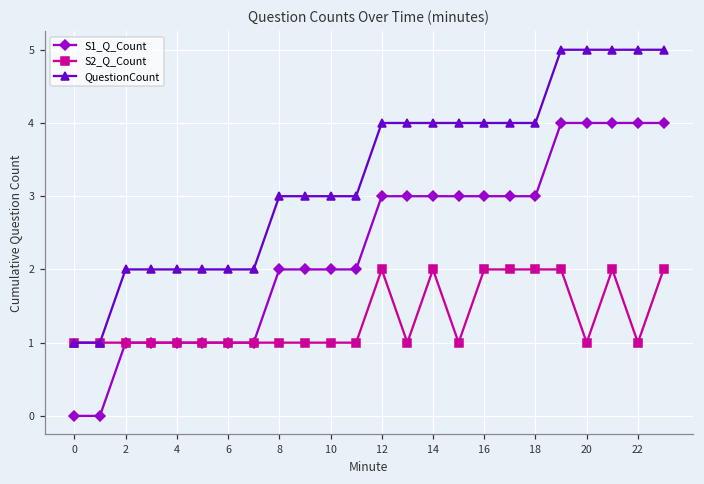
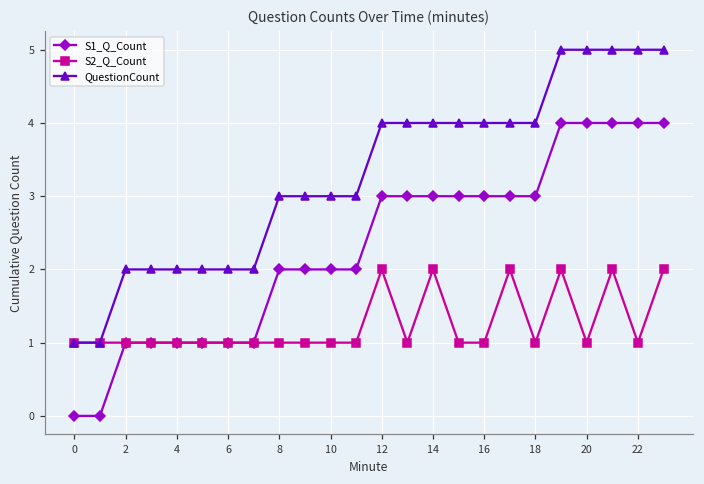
S2_Q_Count, 16: 2 -> 1
S2_Q_Count, 18: 2 -> 1
